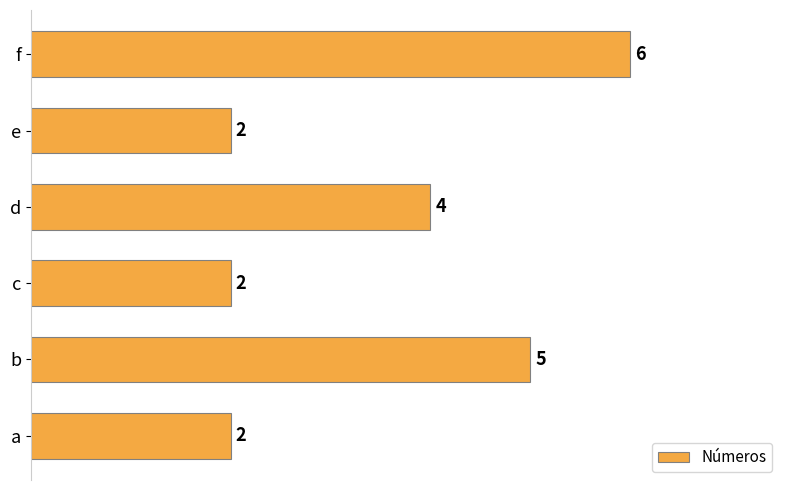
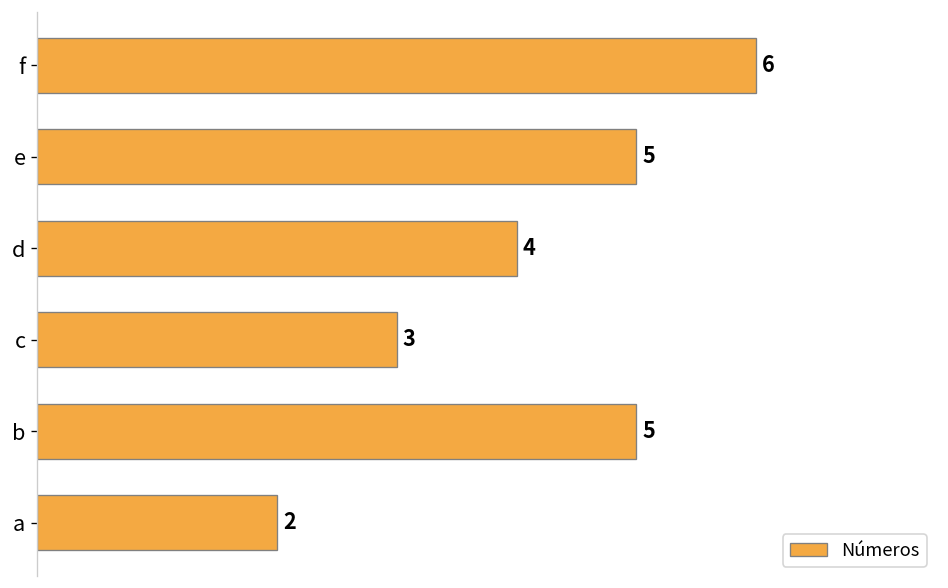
e: 2 -> 5
c: 2 -> 3
